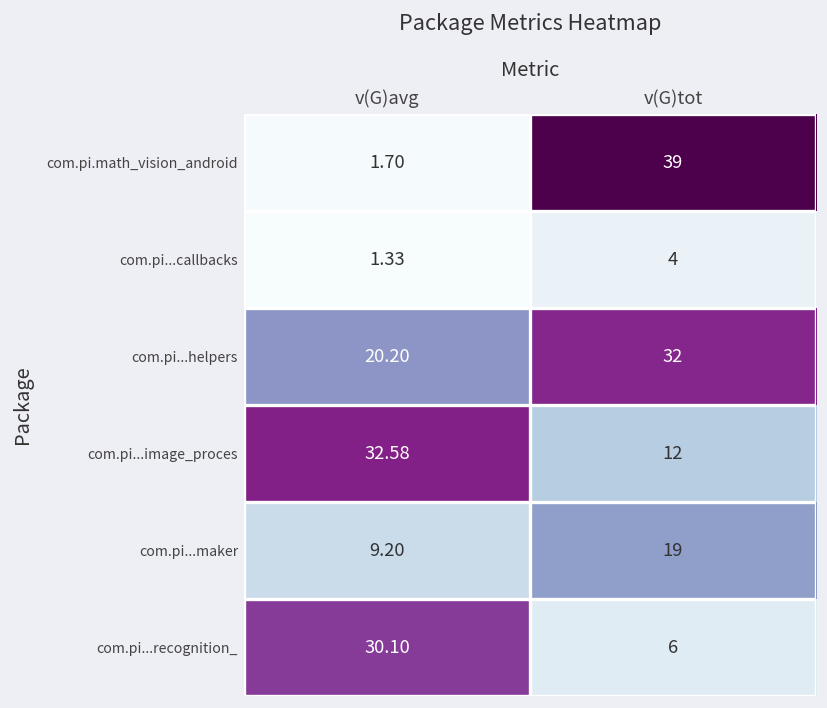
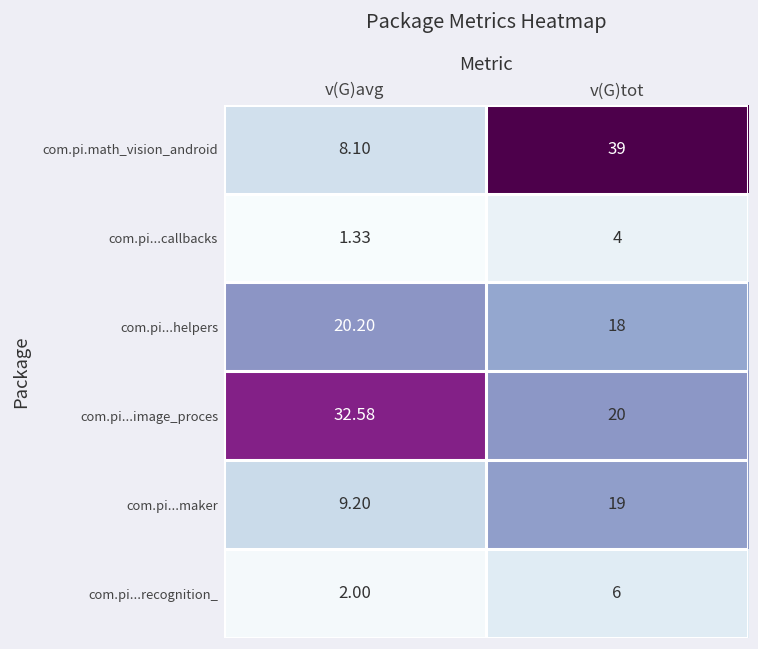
com.pi.math_vision_android, v(G)avg: 1.70 -> 8.10
com.pi...helpers, v(G)tot: 32 -> 18
com.pi...image_proces, v(G)tot: 12 -> 20
com.pi...recognition_, v(G)avg: 30.10 -> 2.00
